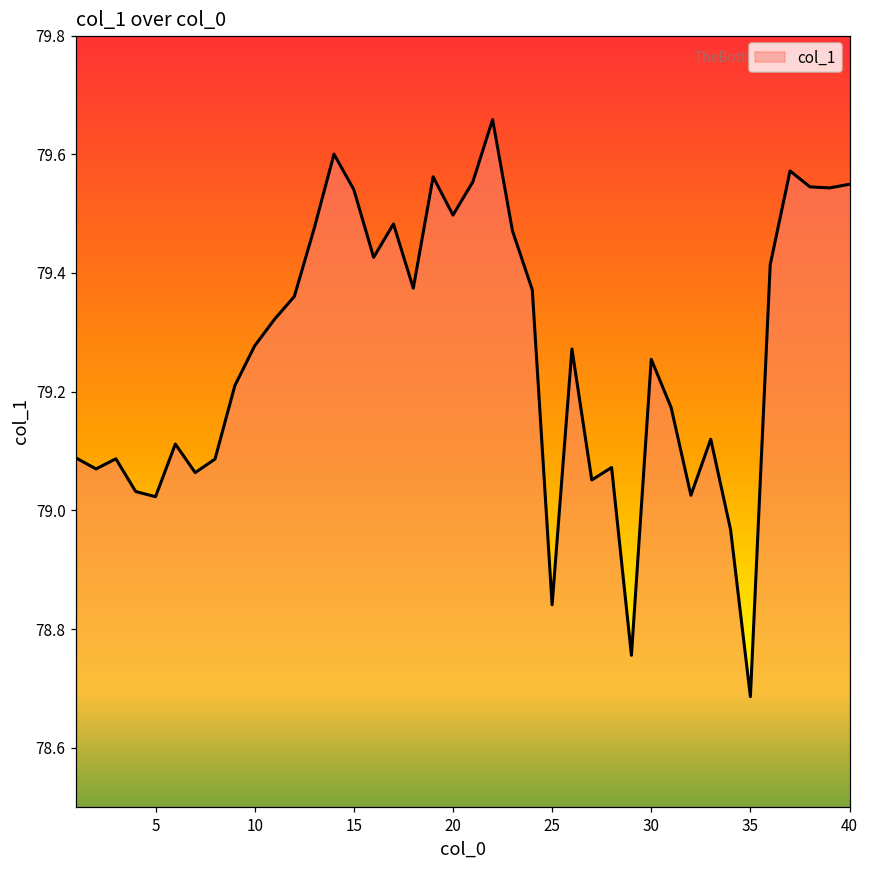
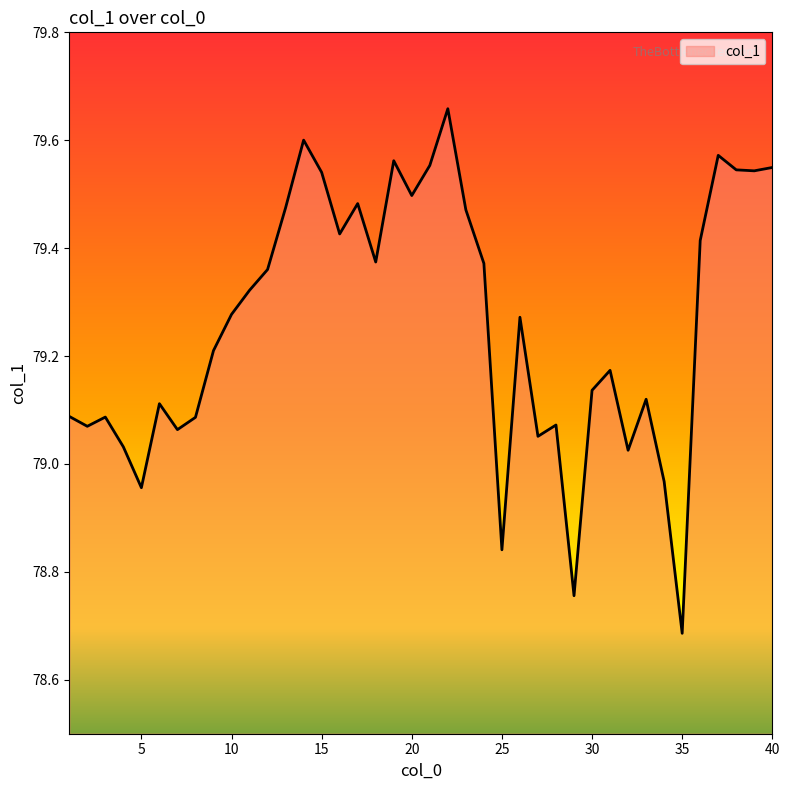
5: 79.02 -> 78.96
30: 79.25 -> 79.14
